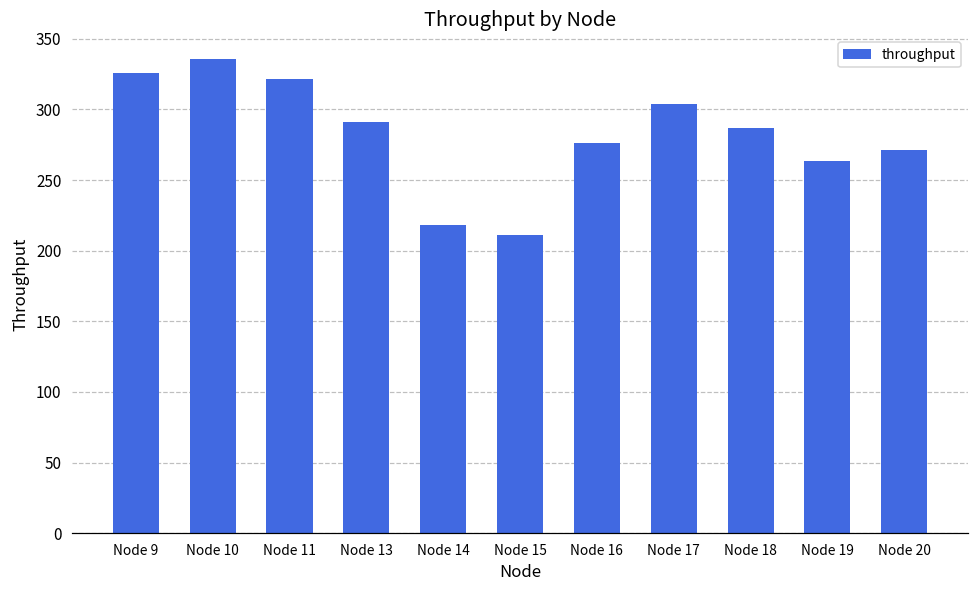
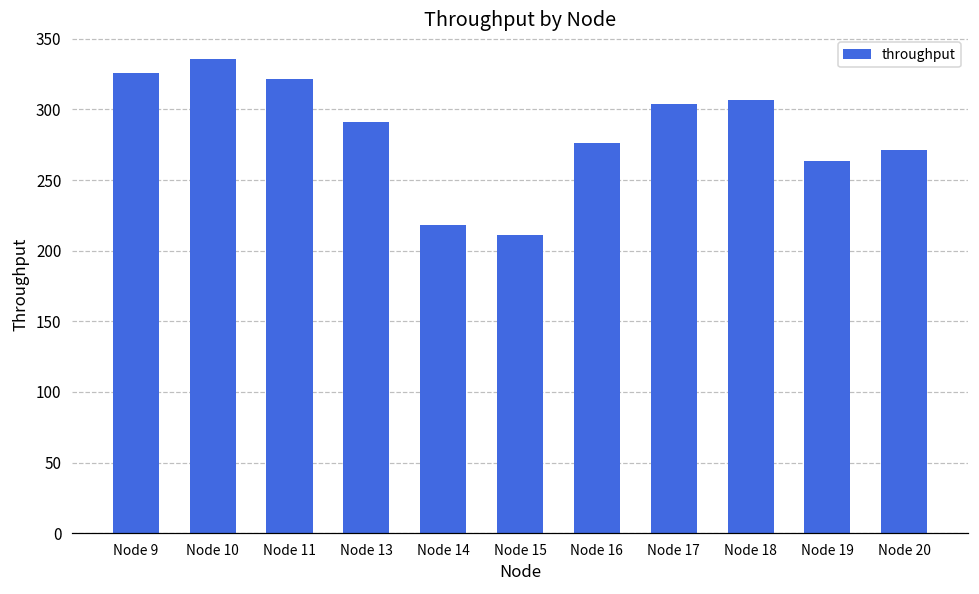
Node 18: 287 -> 307
